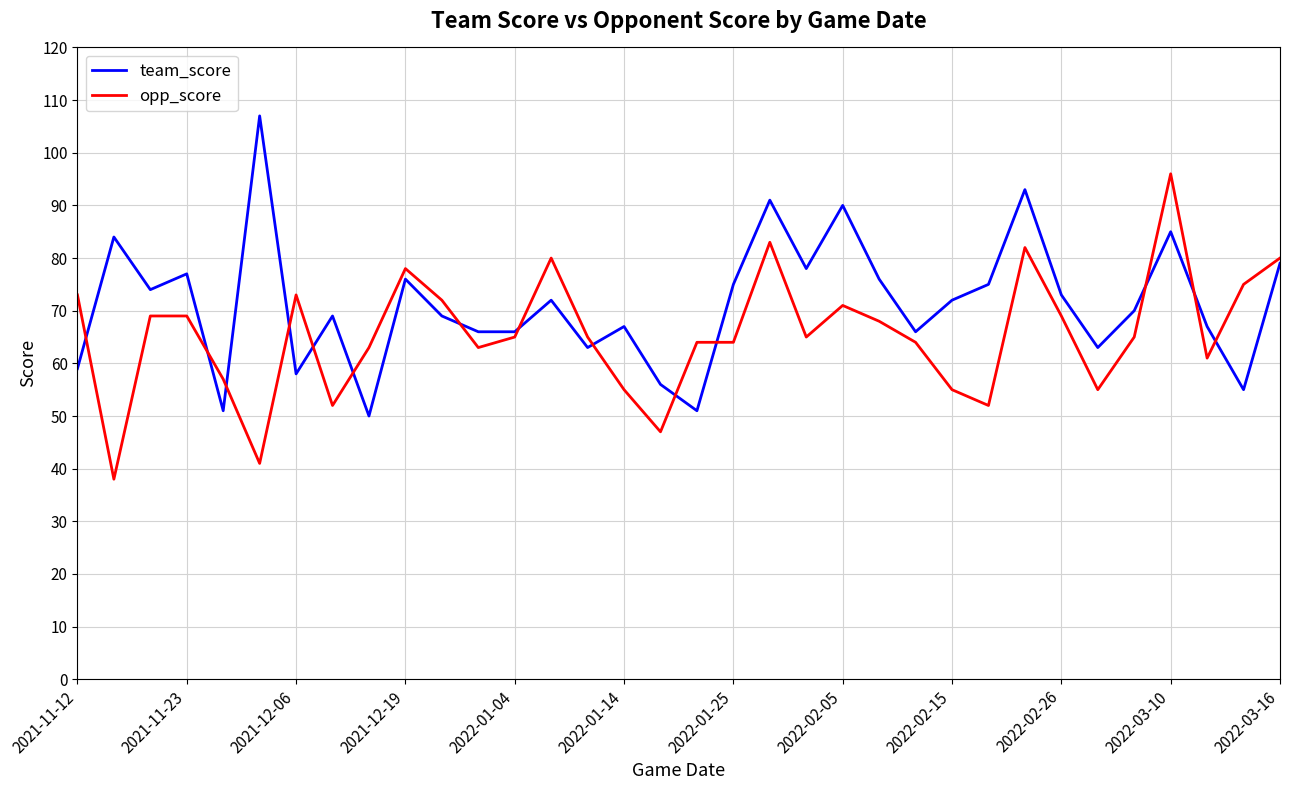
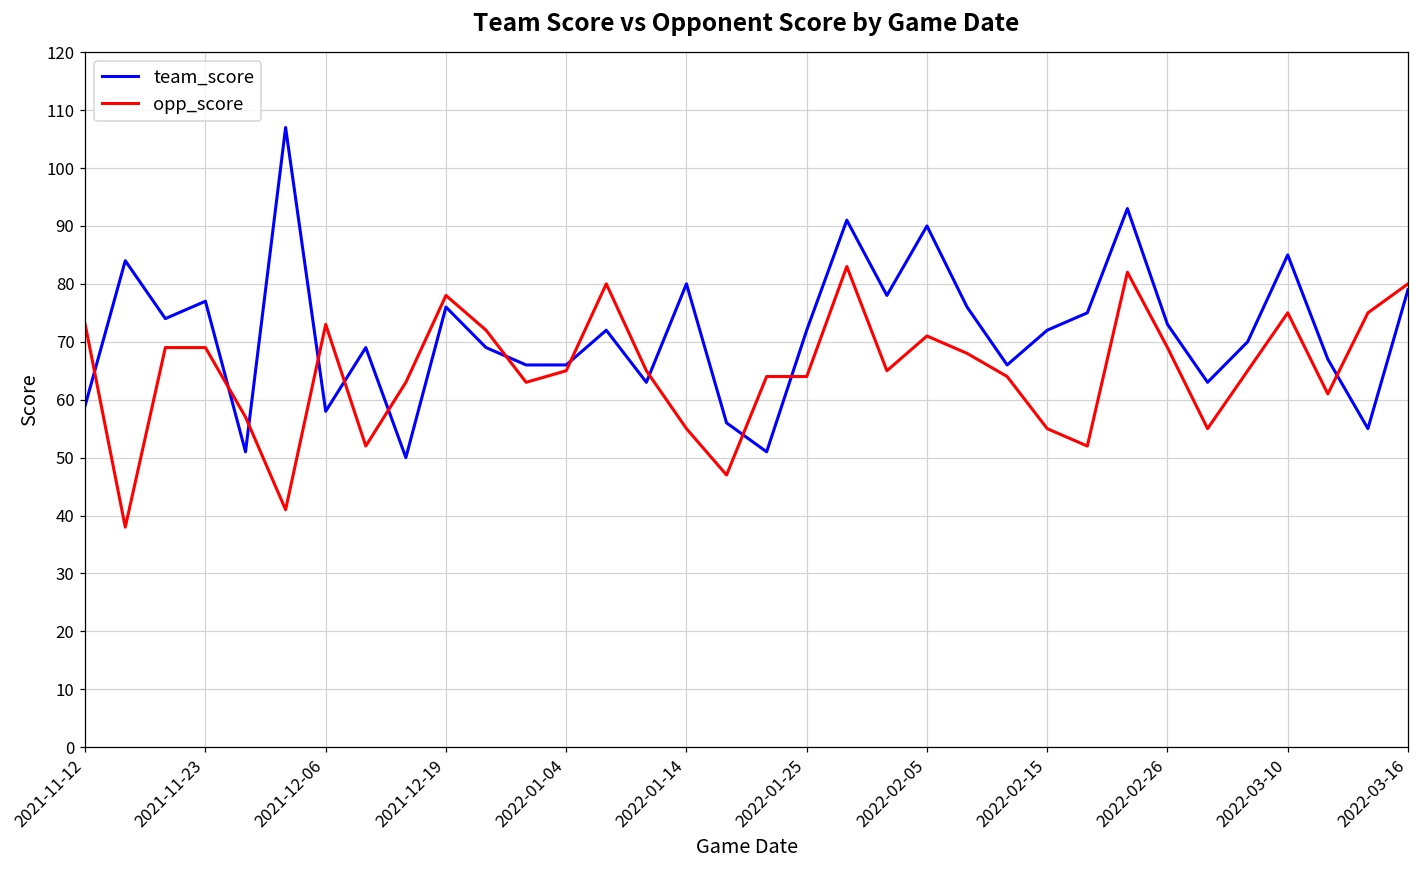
team_score, 2022-01-14: 67 -> 80
team_score, 2022-01-25: 75 -> 72
opp_score, 2022-03-10: 96 -> 75
